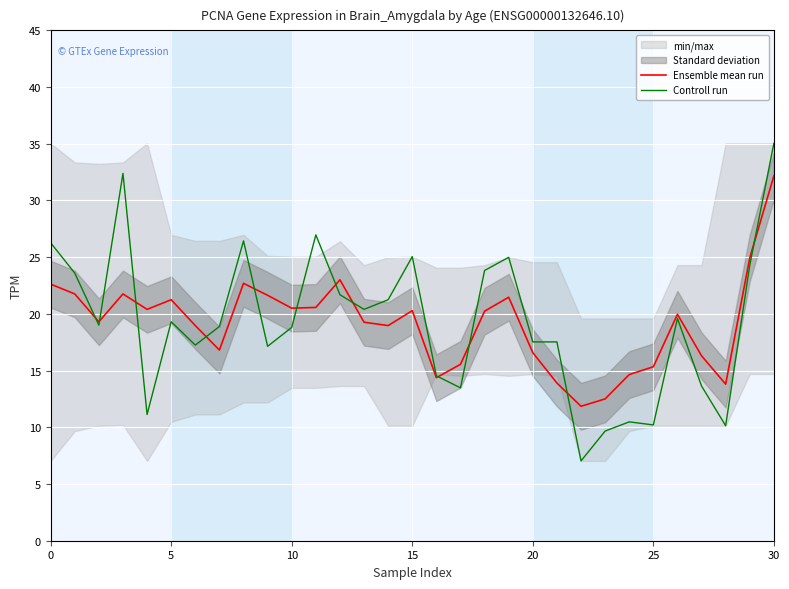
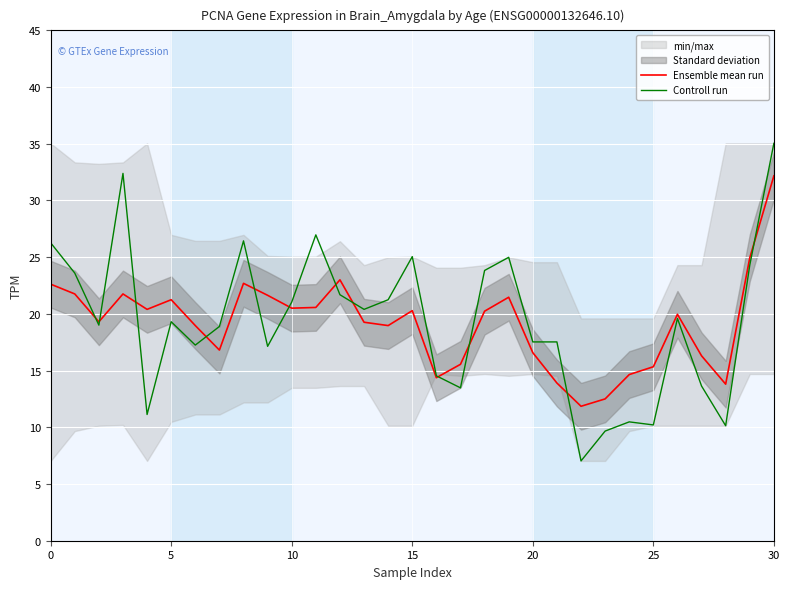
Controll run, 10: 18.8 -> 21.0
